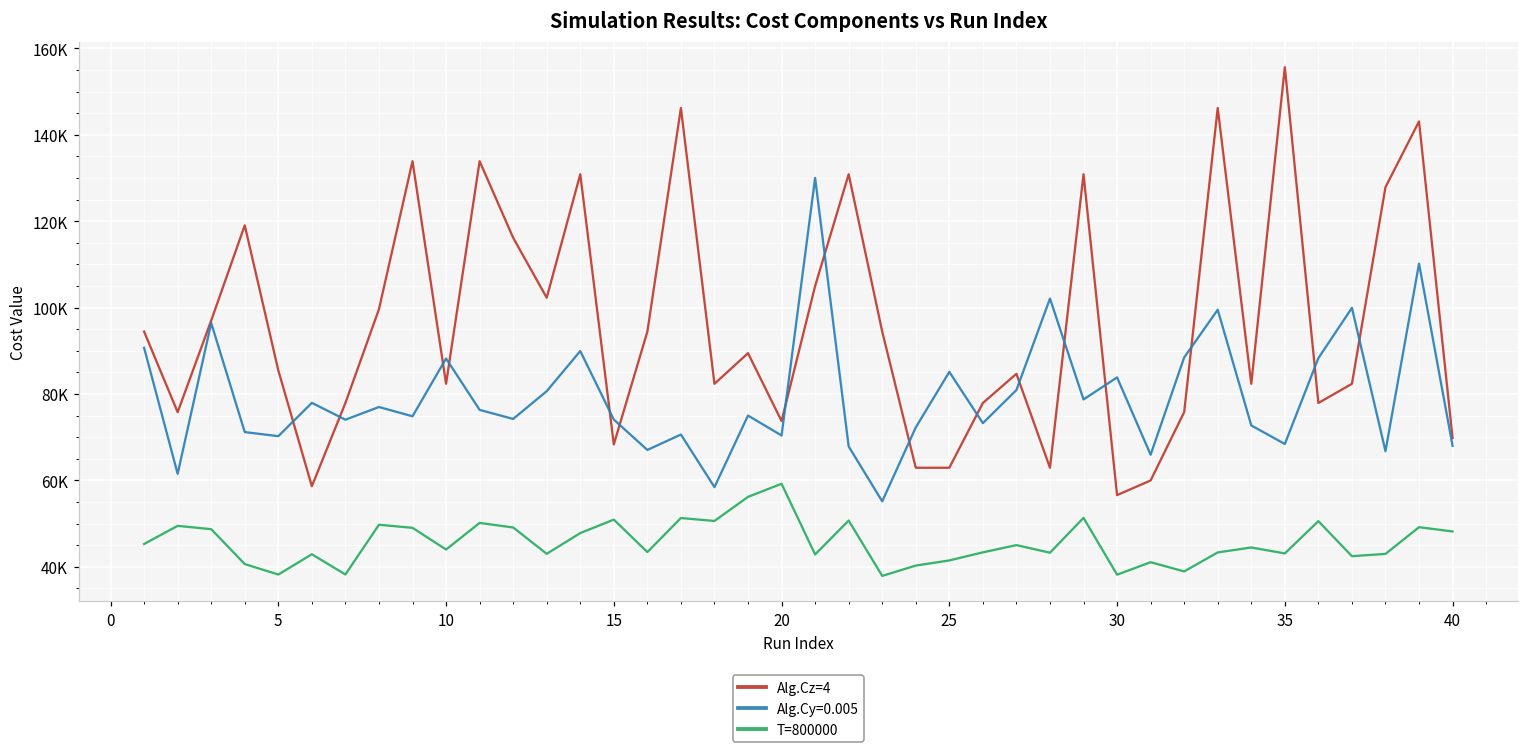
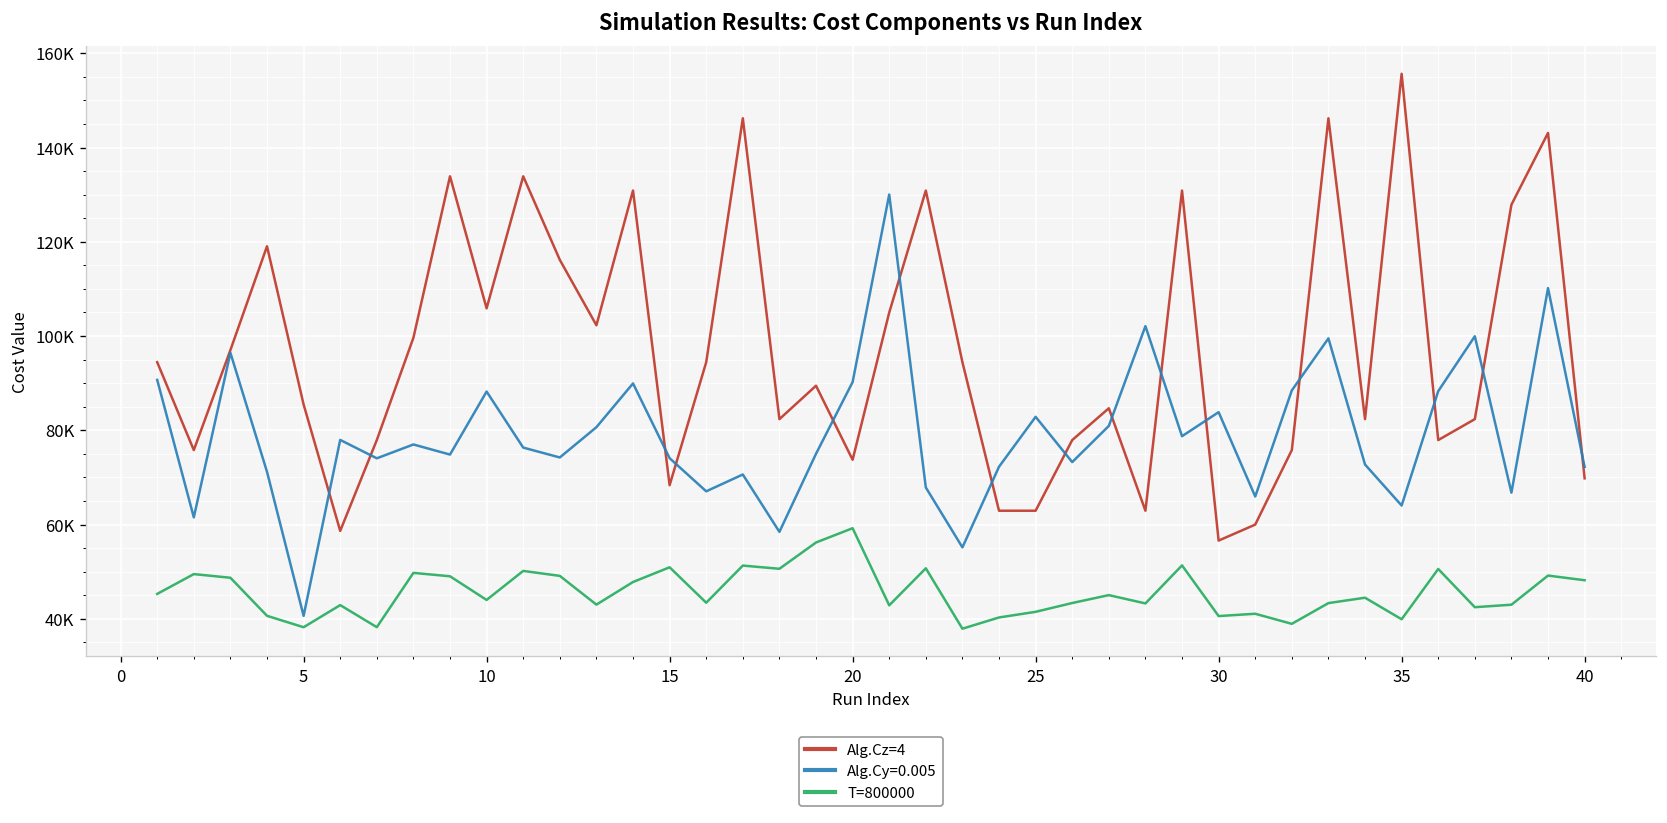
Alg.Cy=0.005, 5: 70000 -> 41000
Alg.Cz=4, 10: 82000 -> 106000
Alg.Cy=0.005, 20: 70000 -> 90000
Alg.Cy=0.005, 25: 85000 -> 83000
T=800000, 30: 38000 -> 41000
Alg.Cy=0.005, 35: 68000 -> 64000
T=800000, 35: 43000 -> 40000
Alg.Cy=0.005, 40: 68000 -> 72000
